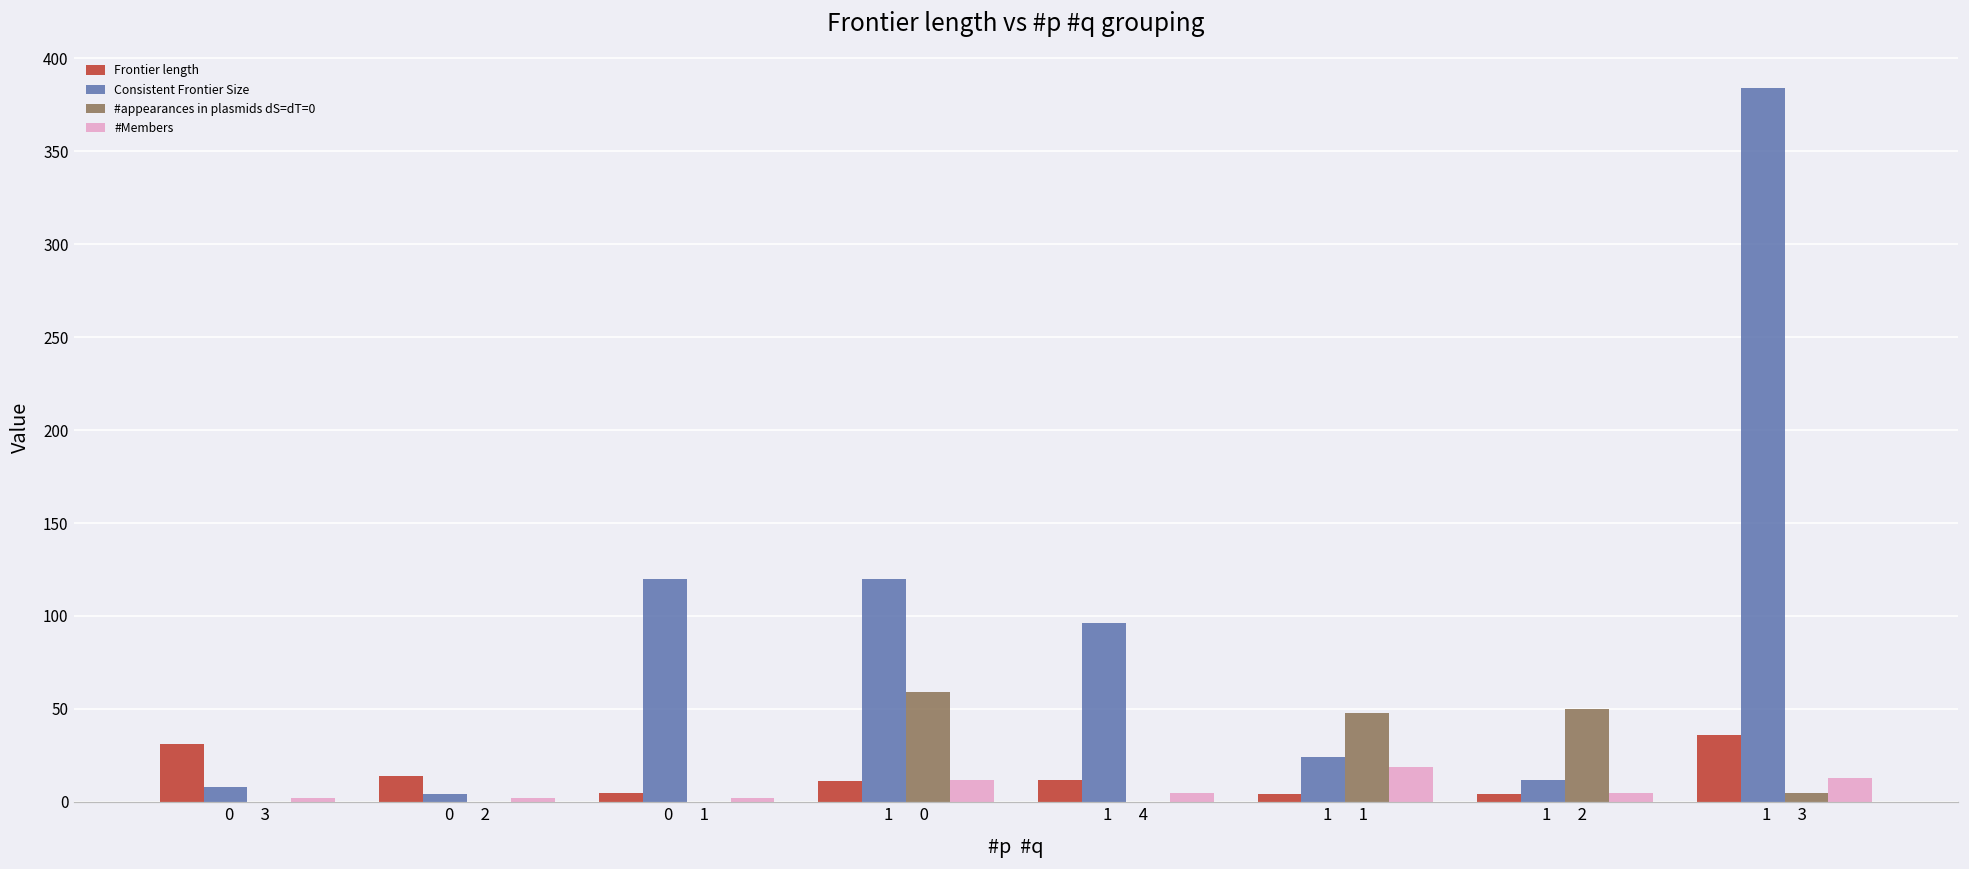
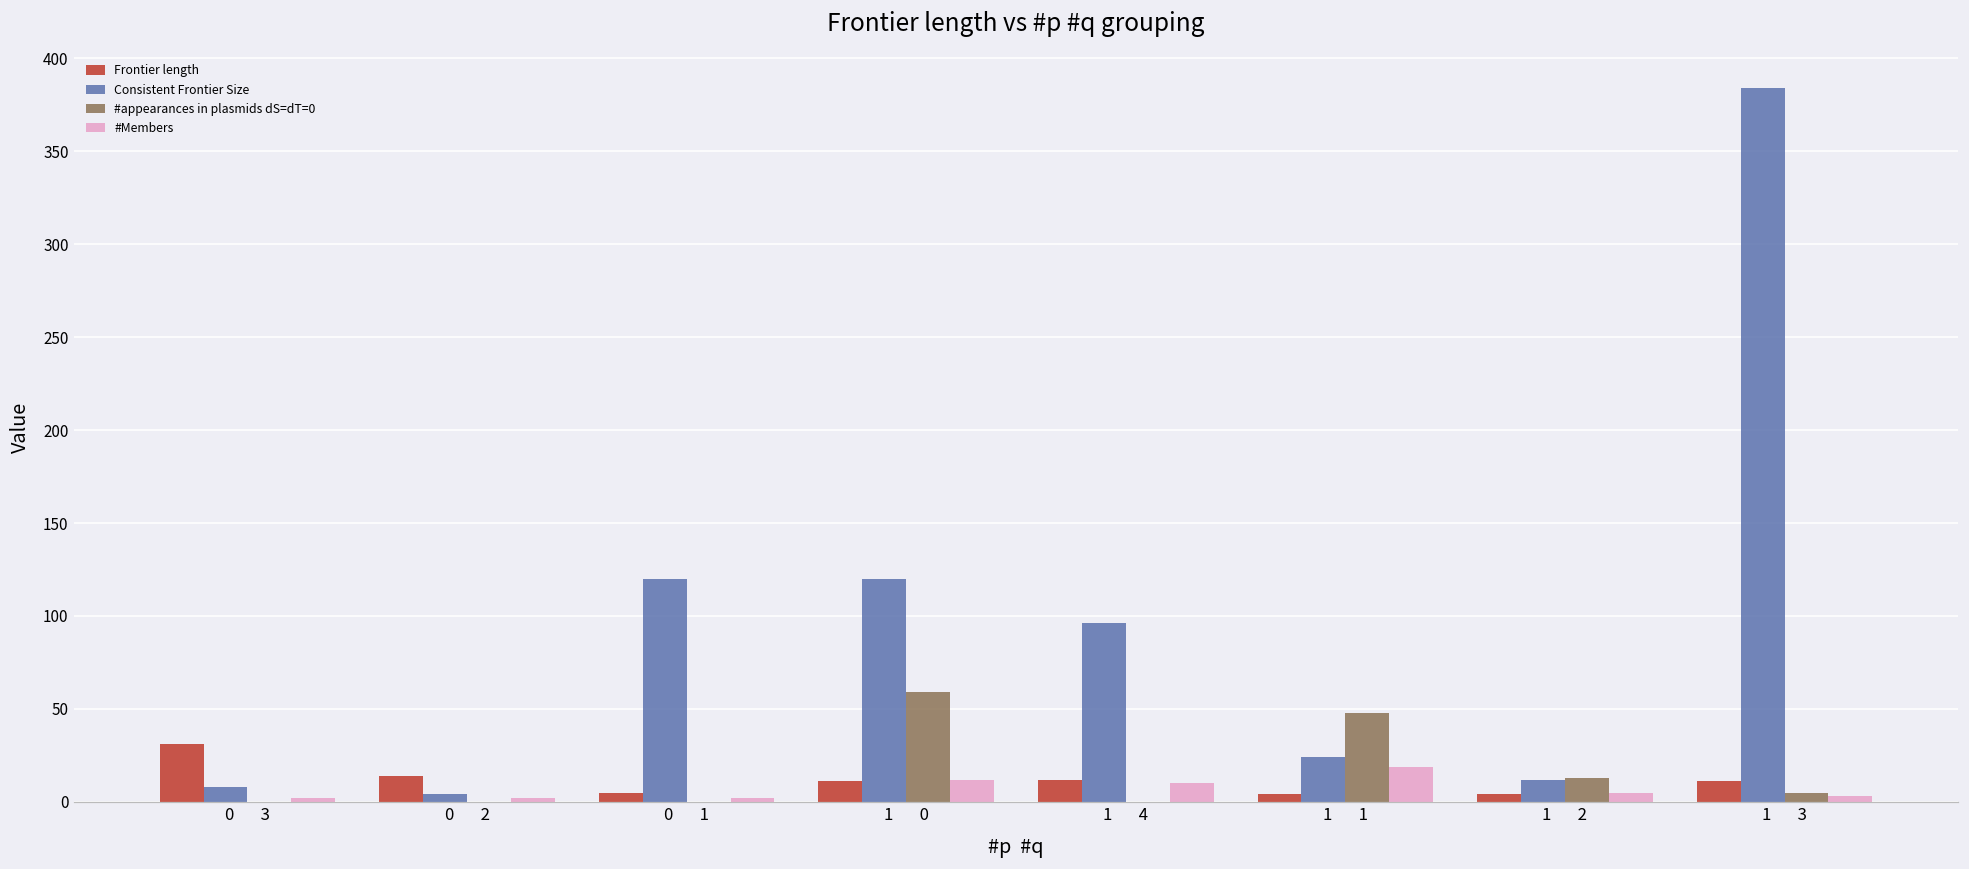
#Members, 1 4: 5 -> 10
#appearances in plasmids dS=dT=0, 1 2: 50 -> 13
Frontier length, 1 3: 36 -> 11
#Members, 1 3: 13 -> 3
